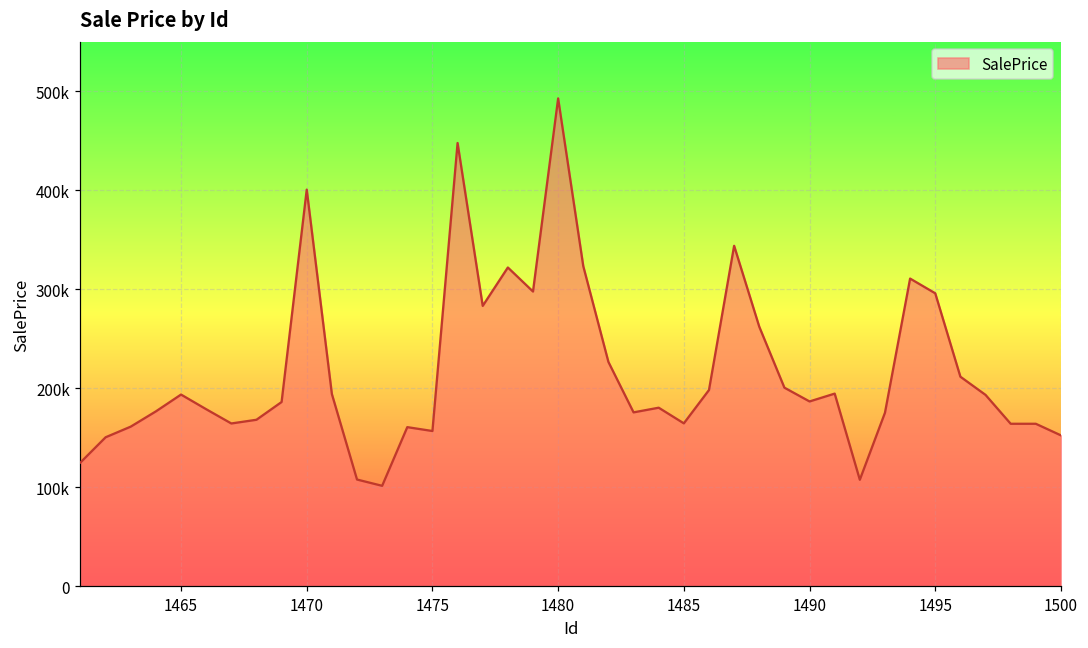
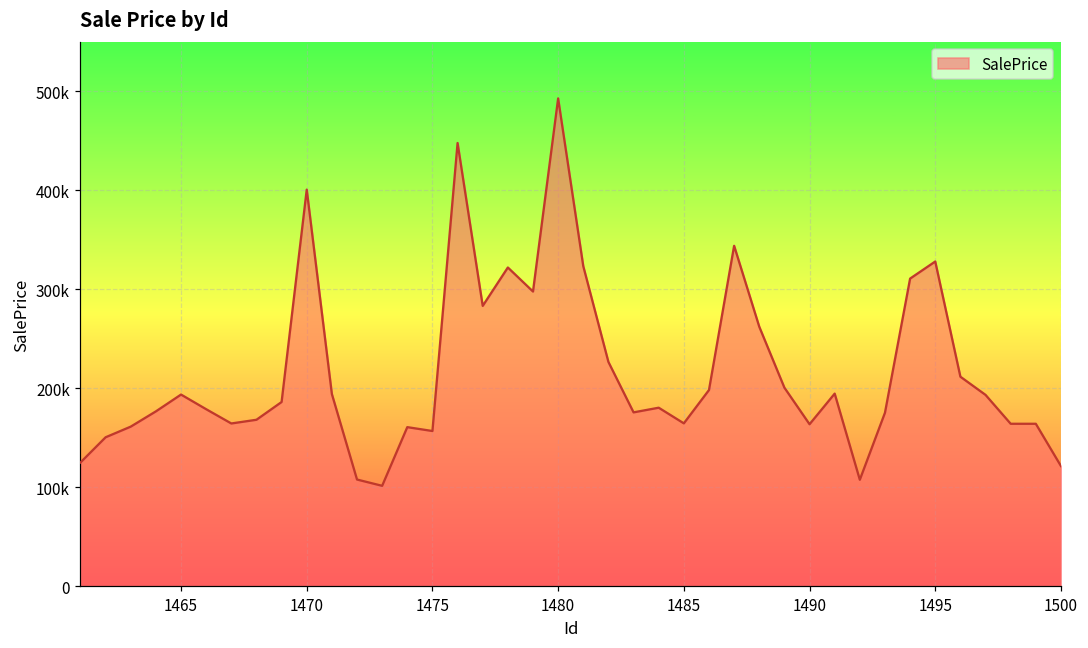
1490: 190000 -> 160000
1495: 300000 -> 330000
1500: 150000 -> 120000
